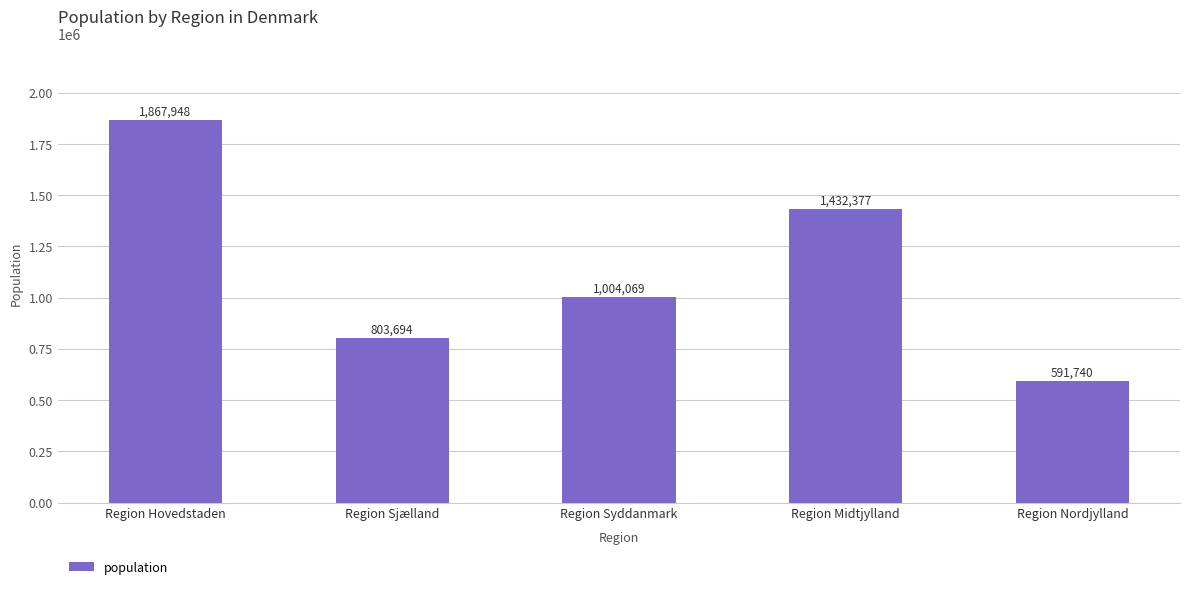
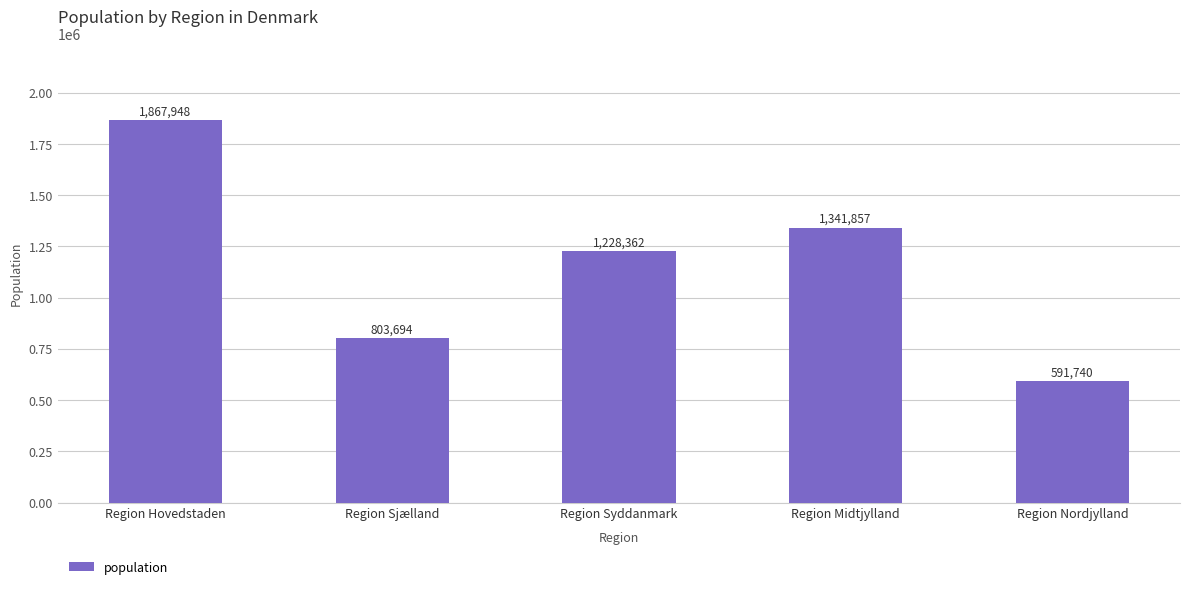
Region Syddanmark: 1,004,069 -> 1,228,362
Region Midtjylland: 1,432,377 -> 1,341,857
